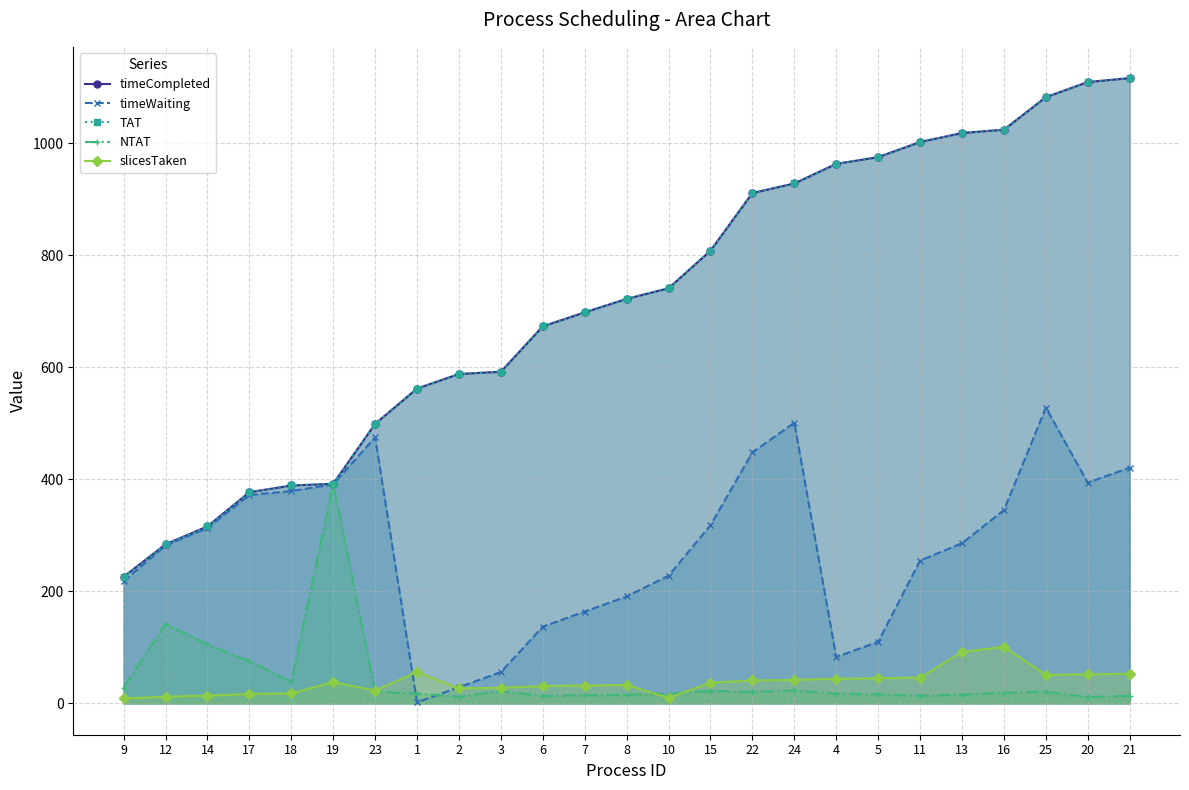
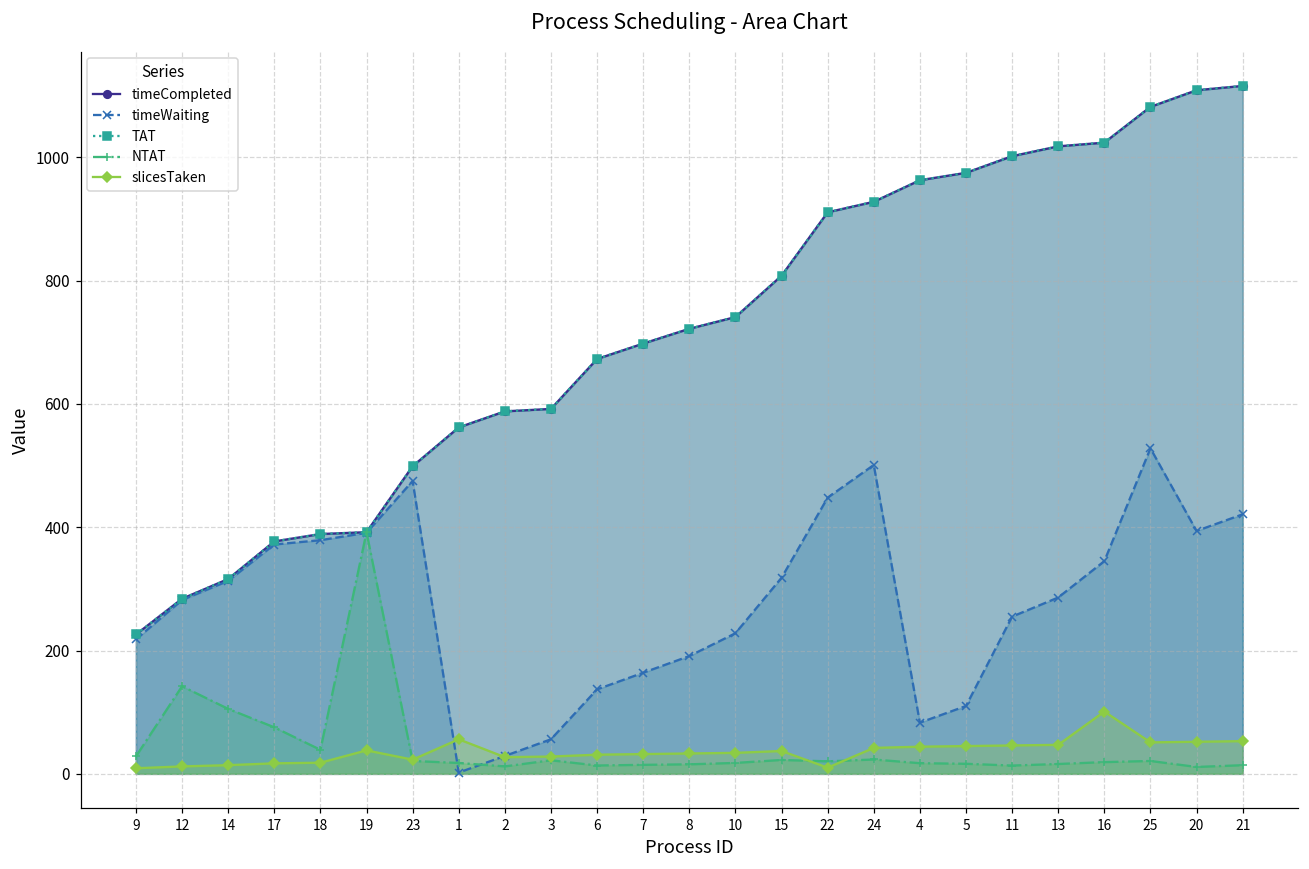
slicesTaken, 10: 10 -> 30
slicesTaken, 22: 40 -> 10
slicesTaken, 13: 90 -> 50
